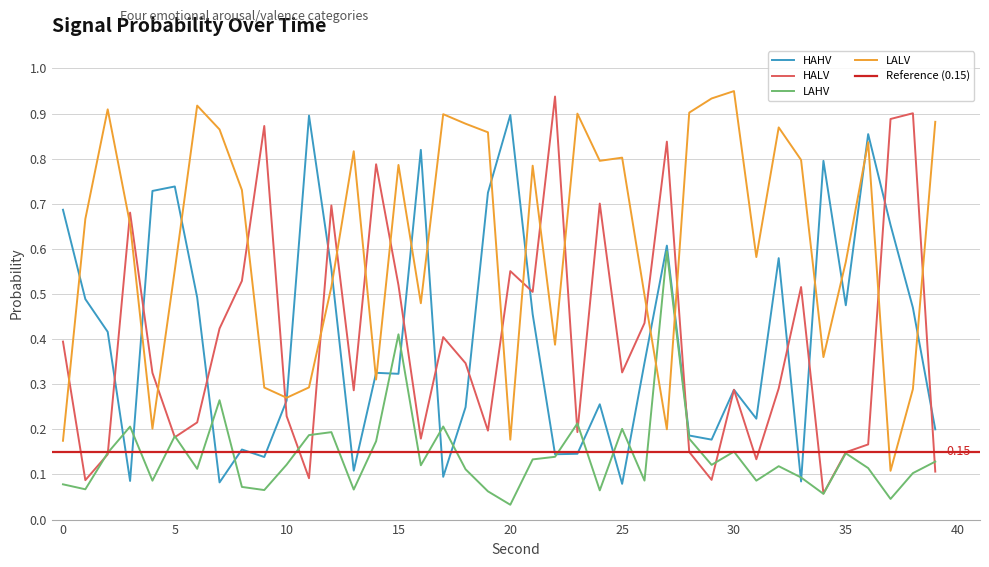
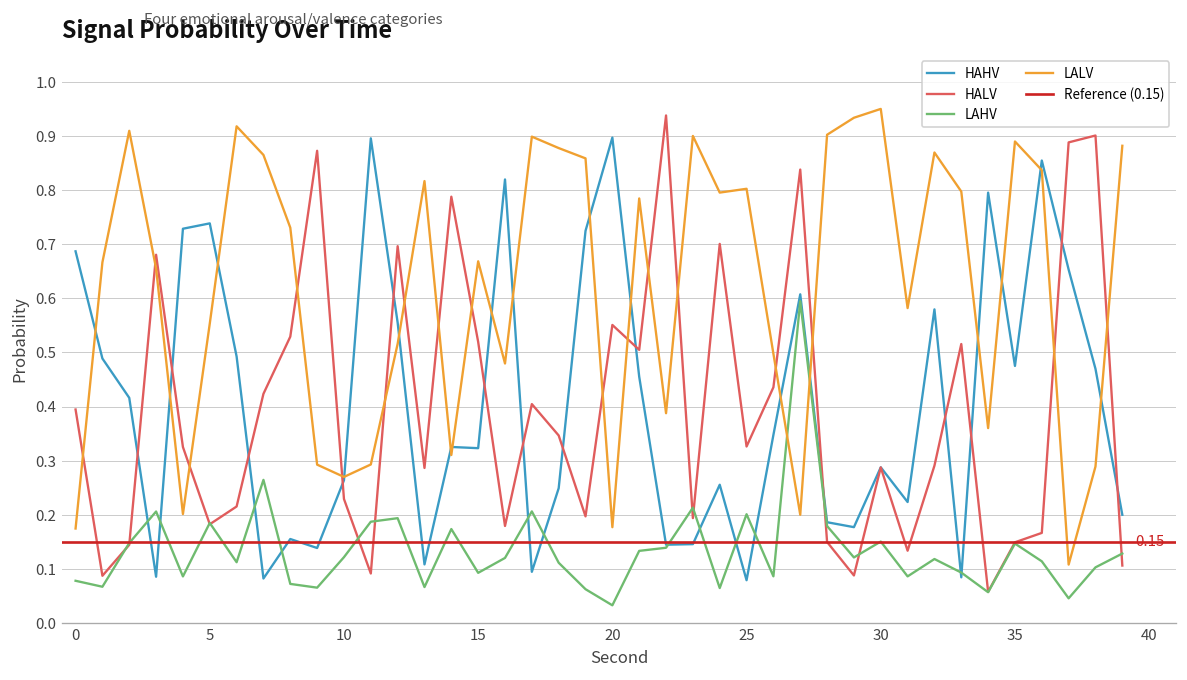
LAHV, 15: 0.41 -> 0.09
LALV, 15: 0.79 -> 0.67
LALV, 35: 0.57 -> 0.89
